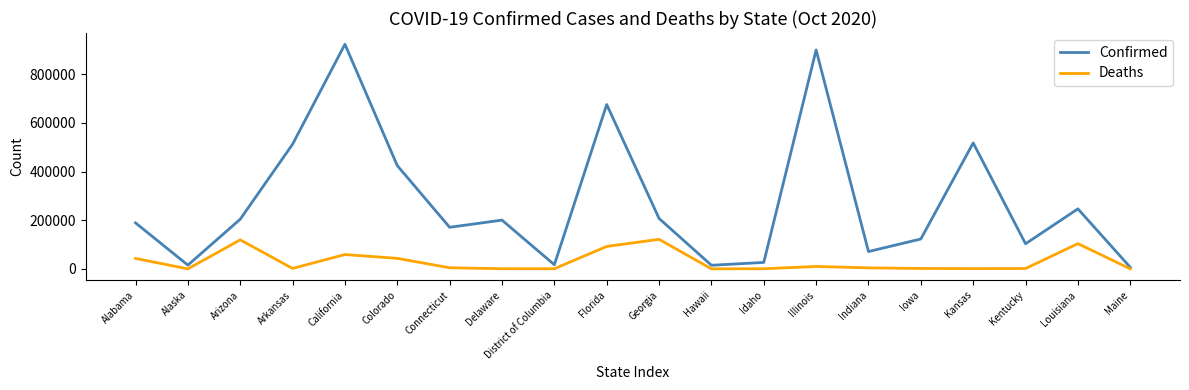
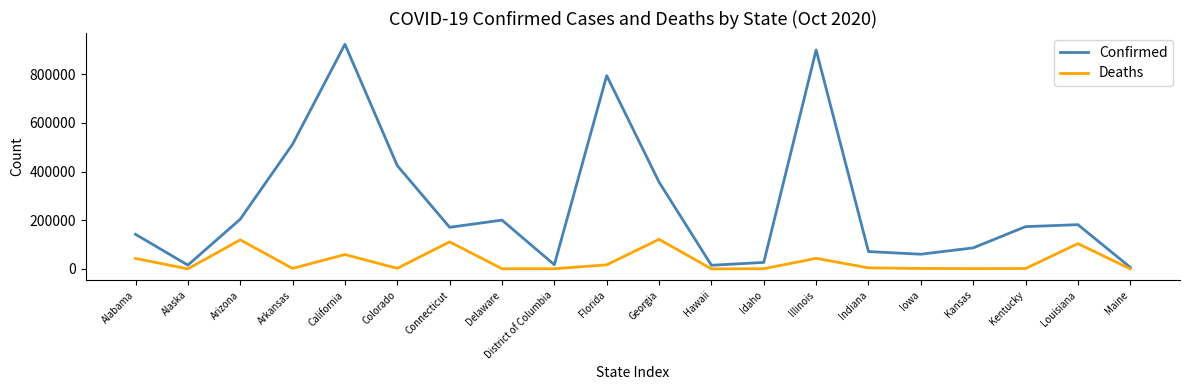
Confirmed, Alabama: 190000 -> 140000
Deaths, Colorado: 40000 -> 0
Deaths, Connecticut: 0 -> 110000
Confirmed, Florida: 680000 -> 790000
Deaths, Florida: 90000 -> 20000
Confirmed, Georgia: 210000 -> 360000
Deaths, Illinois: 10000 -> 40000
Confirmed, Iowa: 120000 -> 60000
Confirmed, Kansas: 520000 -> 90000
Confirmed, Kentucky: 100000 -> 170000
Confirmed, Louisiana: 250000 -> 180000
